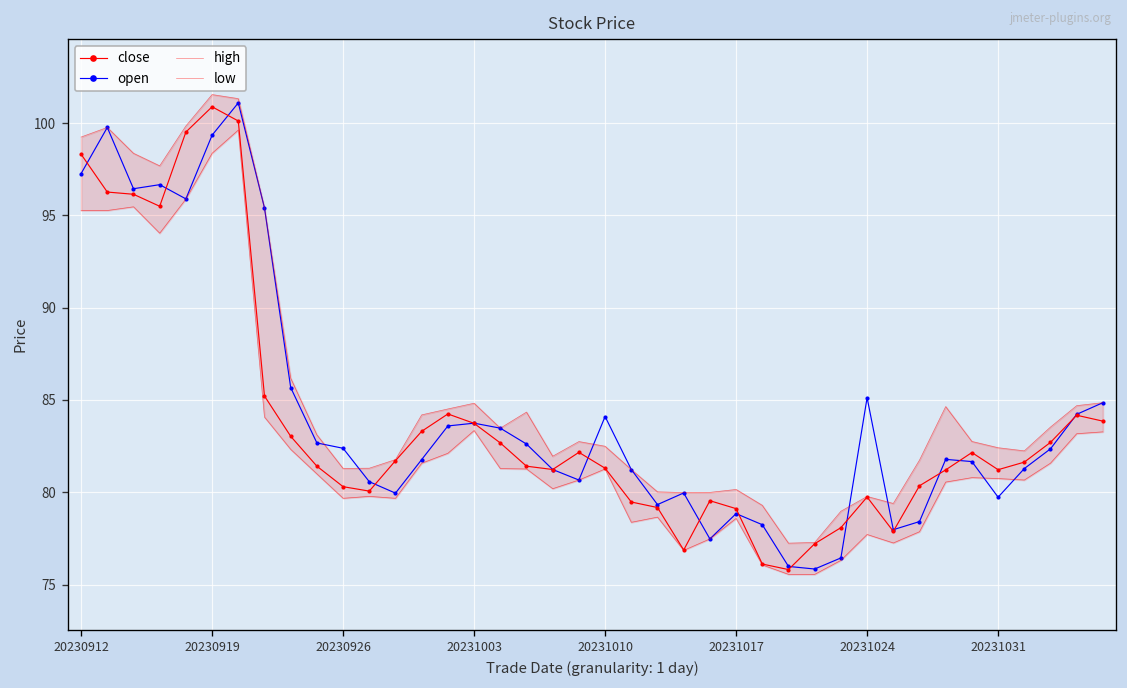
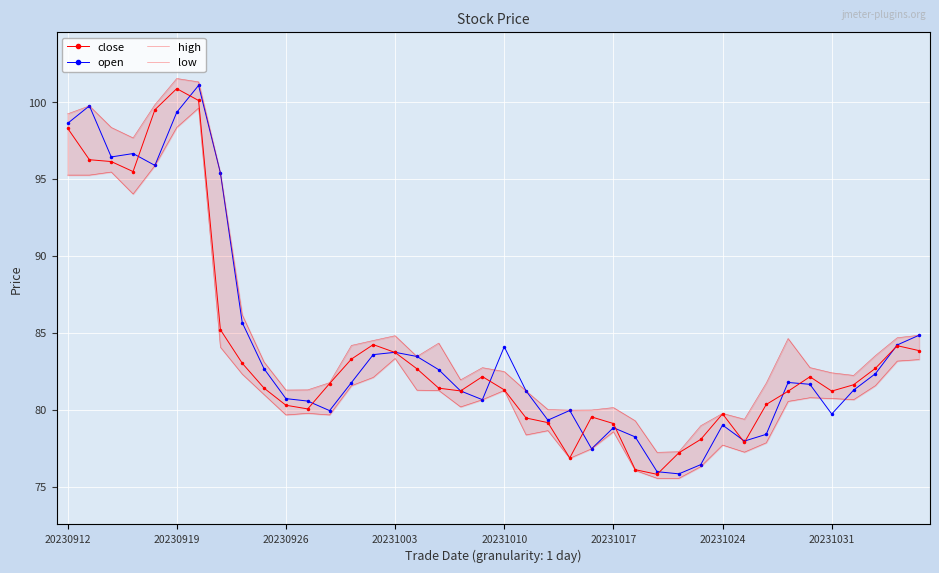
open, 20230912: 97.3 -> 98.6
open, 20230926: 82.4 -> 80.7
open, 20231024: 85.1 -> 79.0
